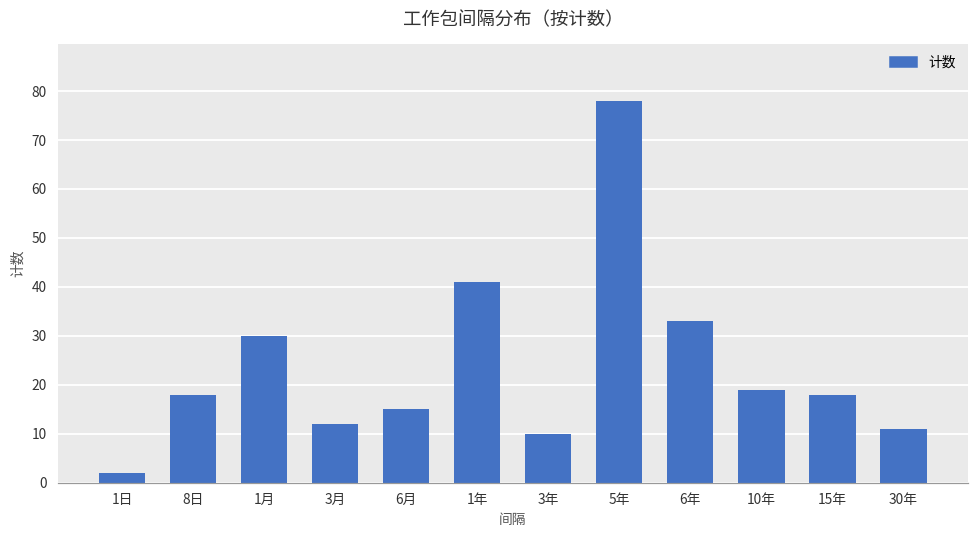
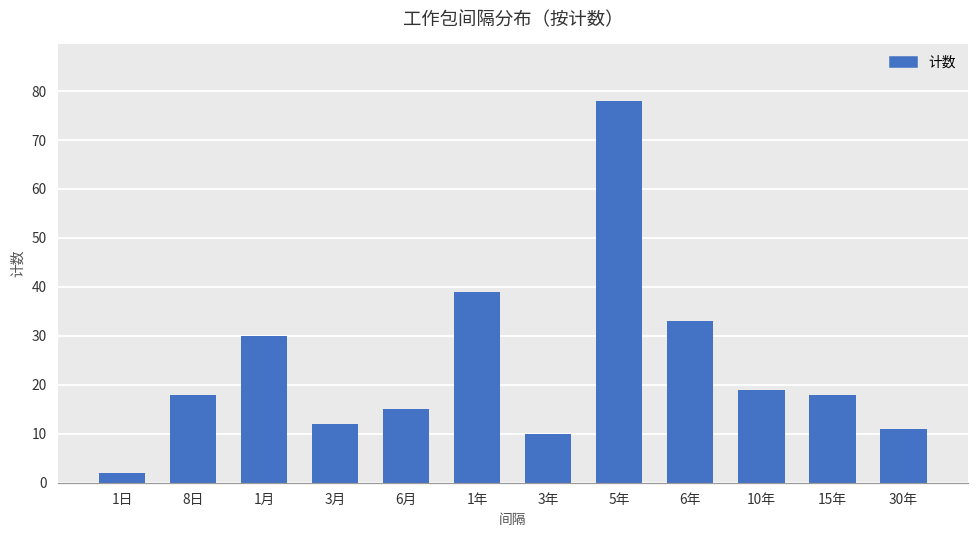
1年: 41 -> 39
